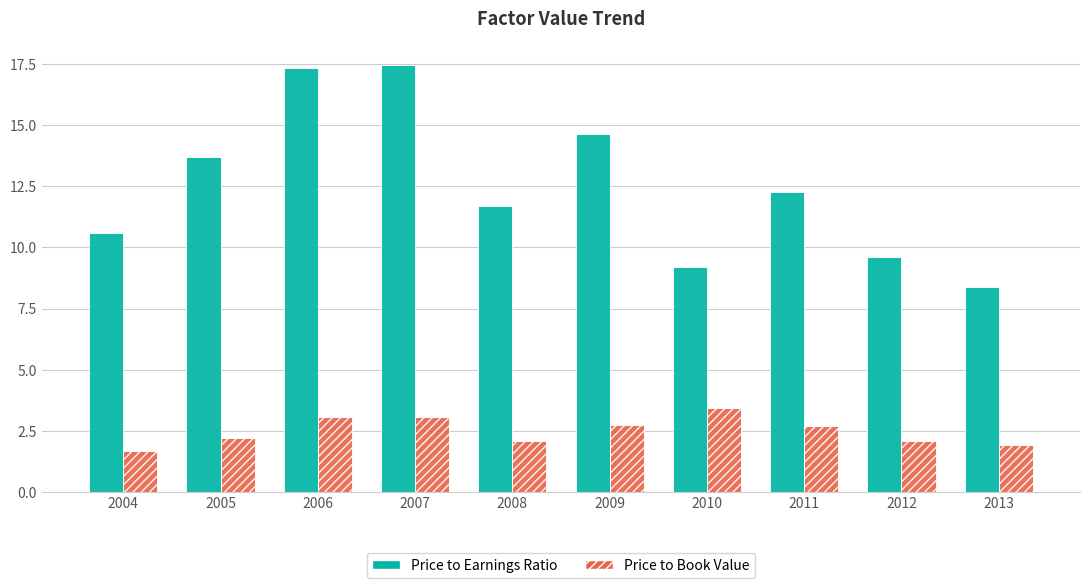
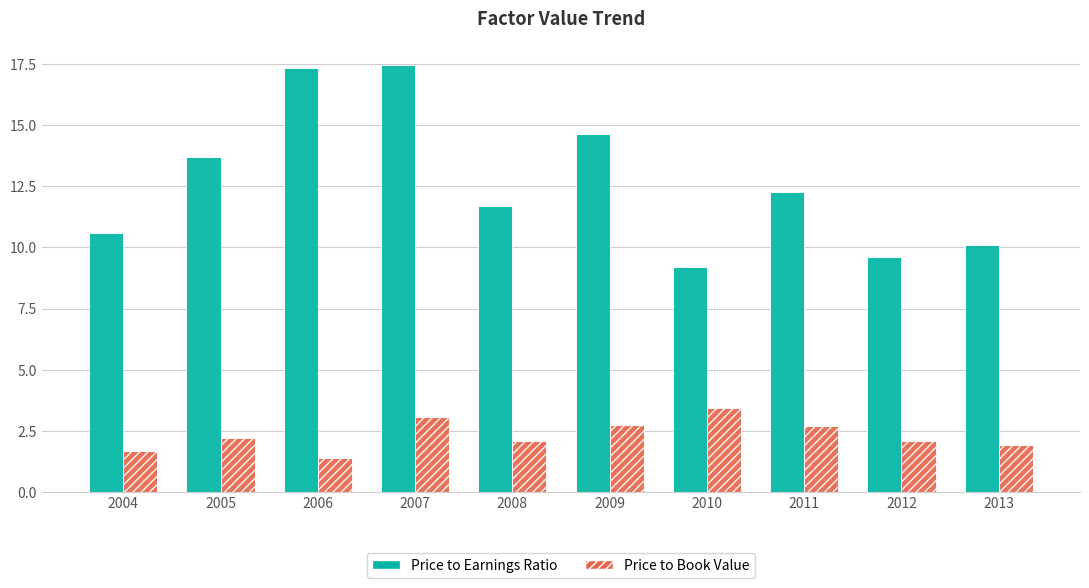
Price to Book Value, 2006: 3.1 -> 1.4
Price to Earnings Ratio, 2013: 8.4 -> 10.1
